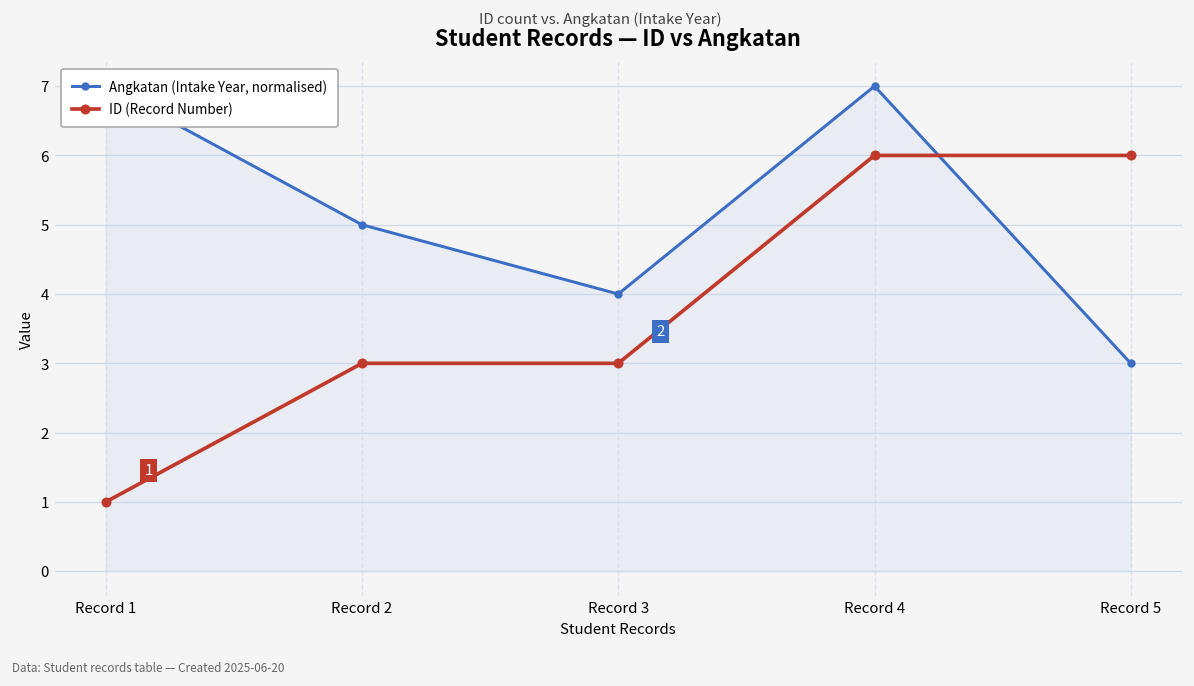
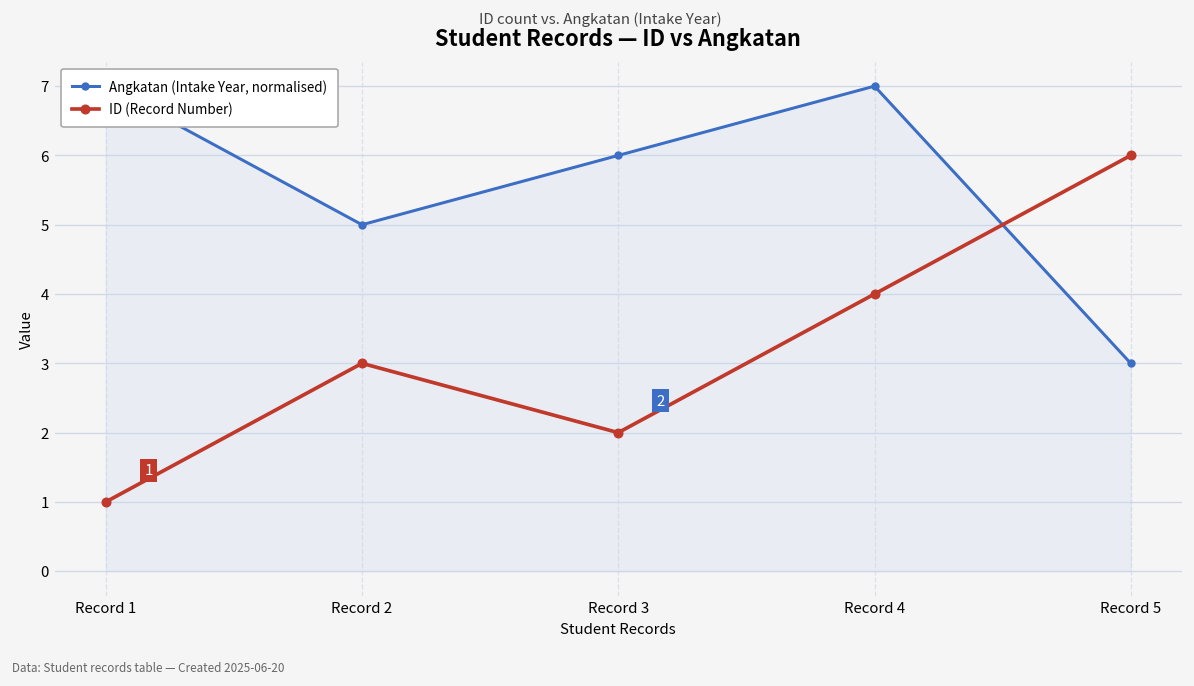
Angkatan (Intake Year, normalised), Record 3: 4.0 -> 6.0
ID (Record Number), Record 3: 3 -> 2
ID (Record Number), Record 4: 6 -> 4
